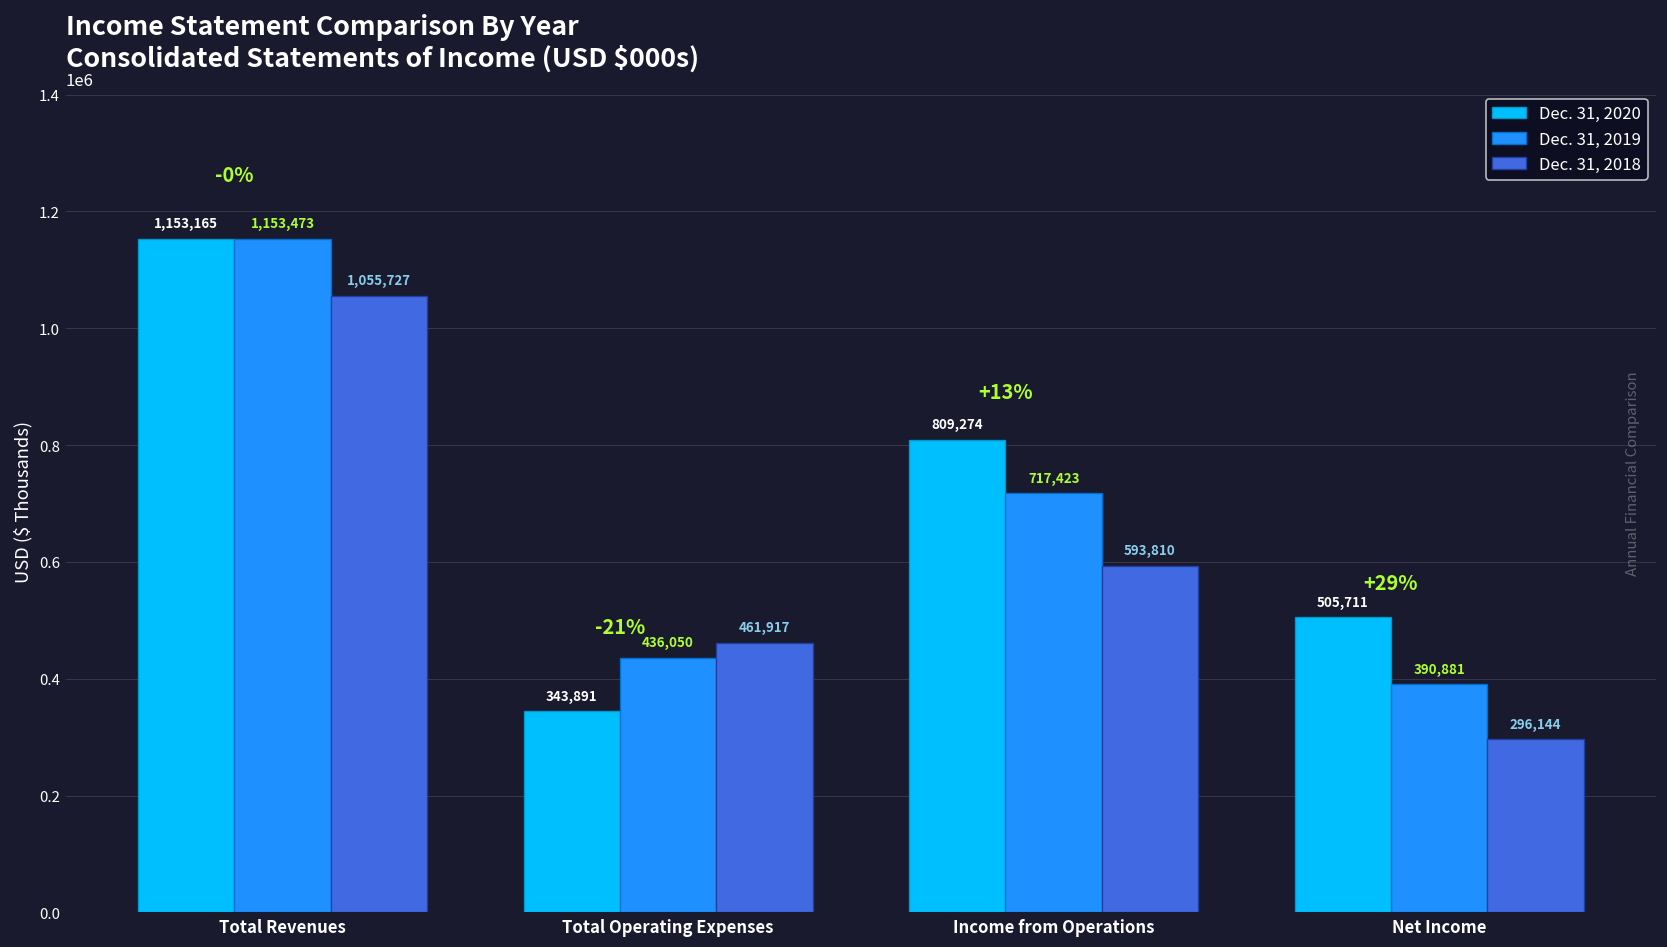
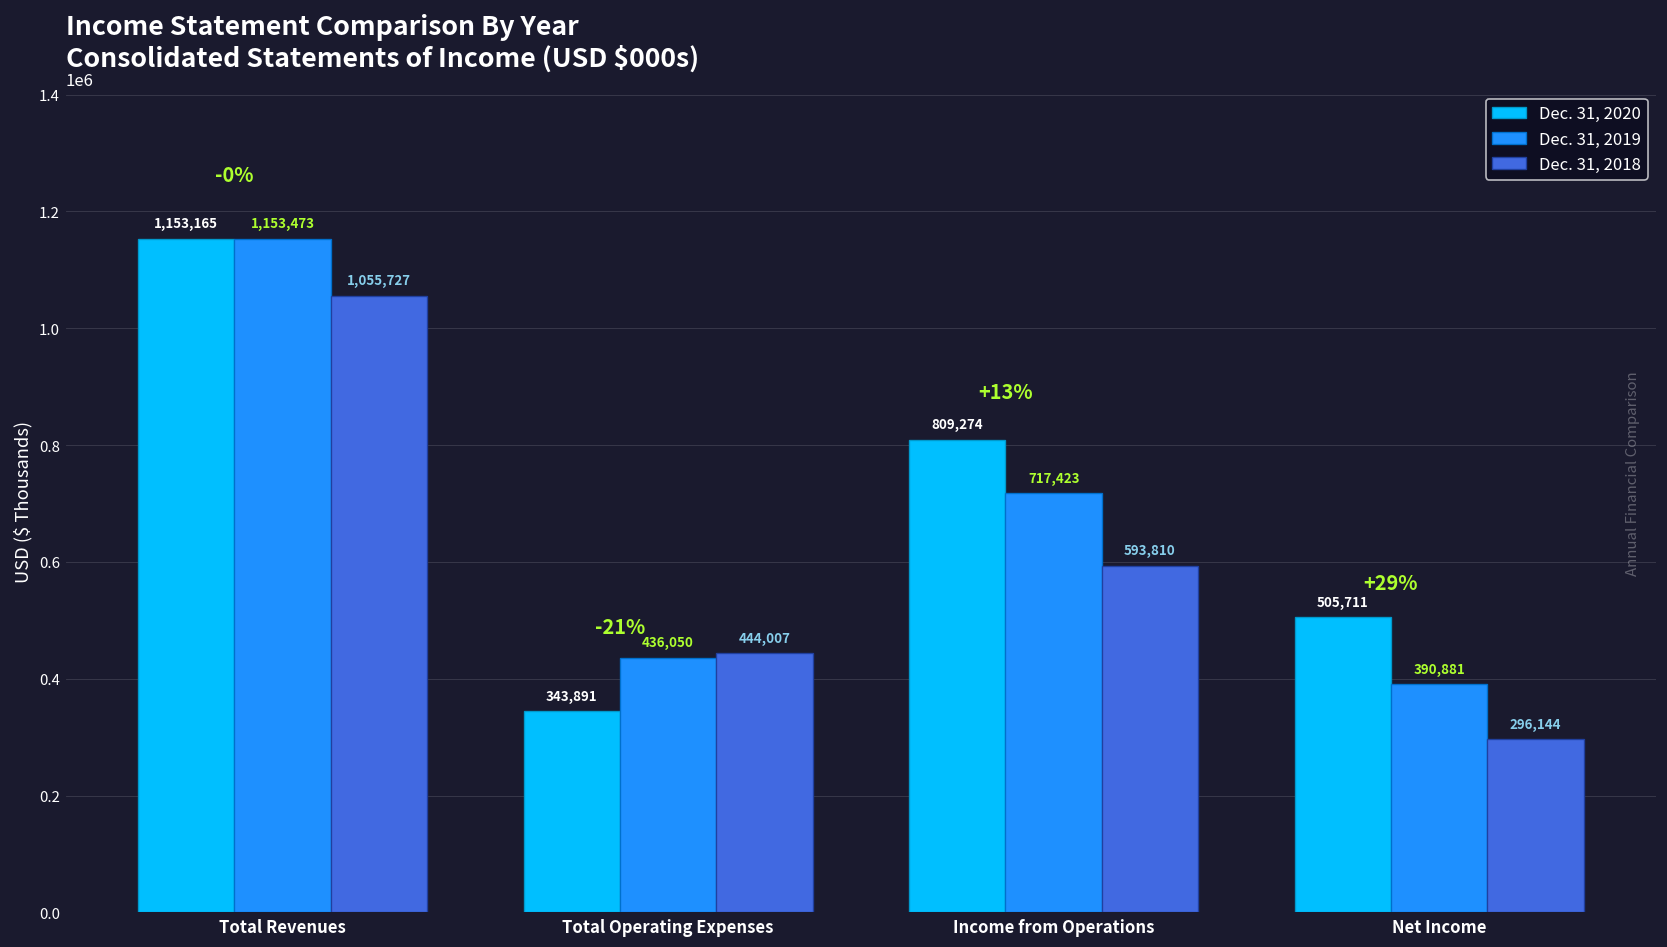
Dec. 31, 2018, Total Operating Expenses: 461,917 -> 444,007
